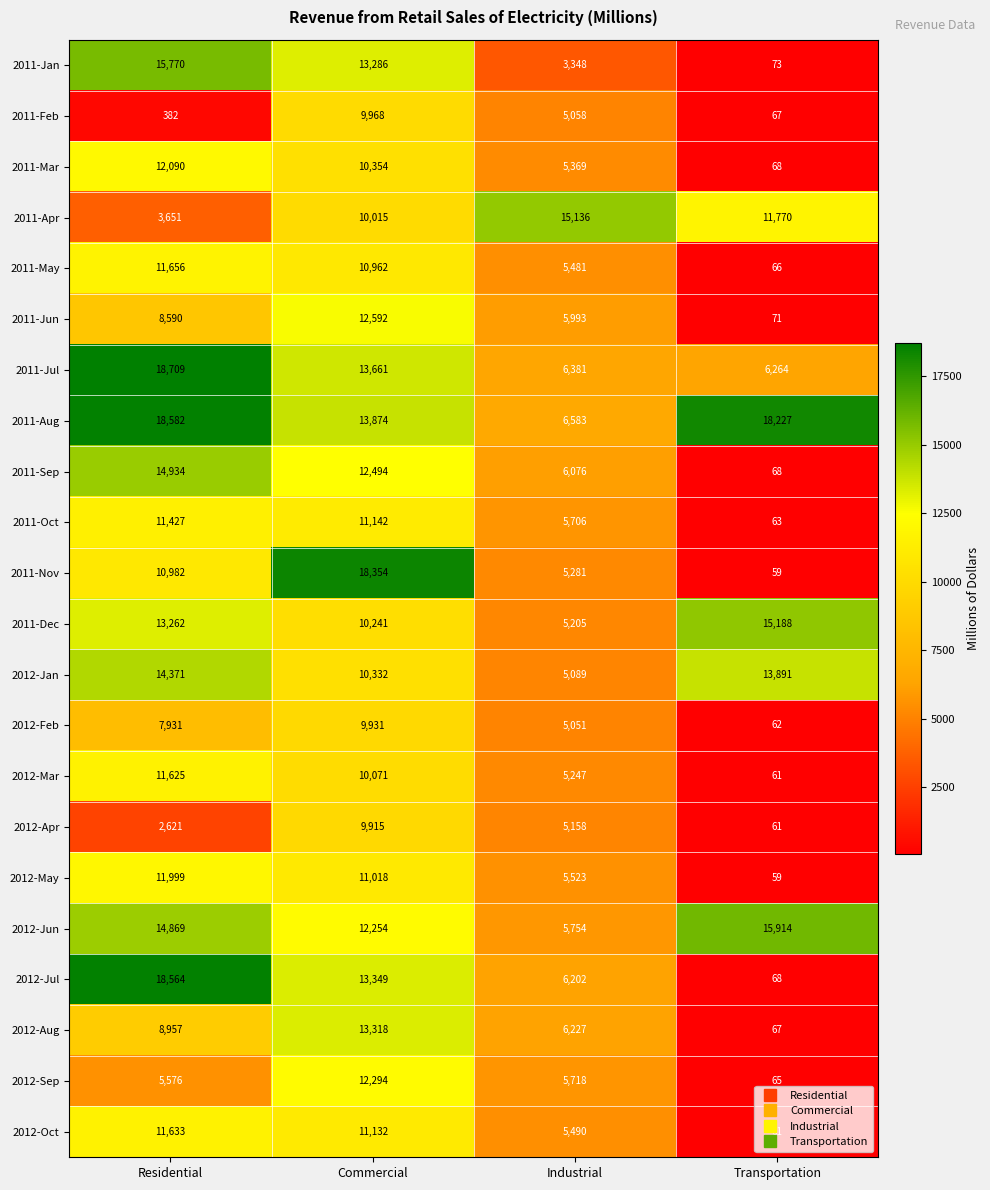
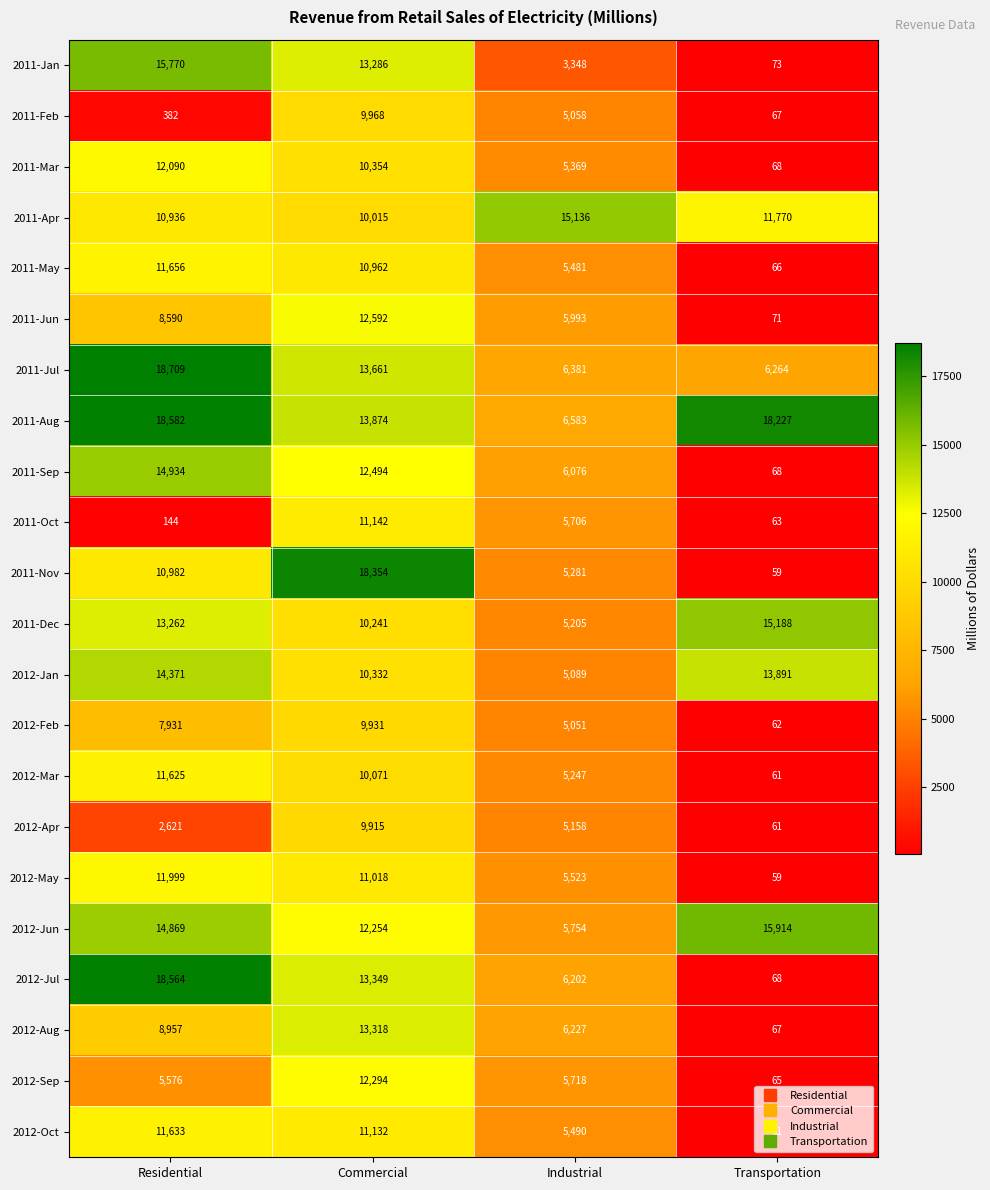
2011-Apr, Residential: 3,651 -> 10,936
2011-Oct, Residential: 11,427 -> 144
